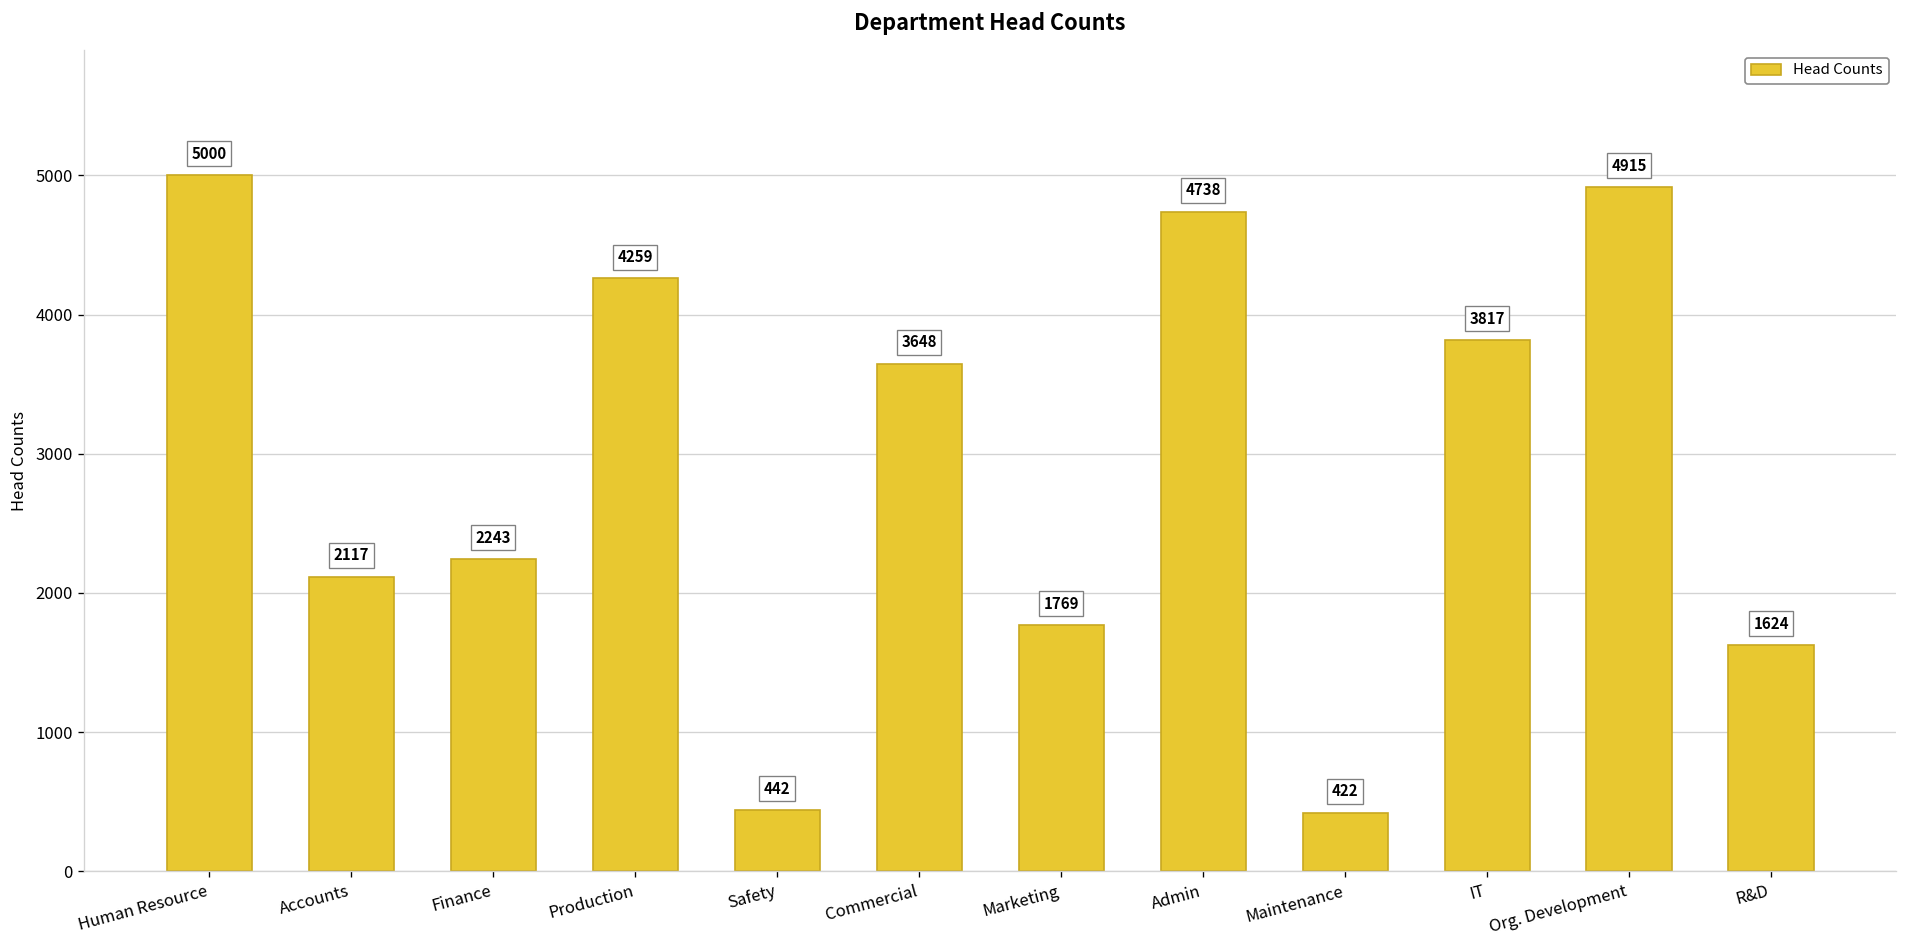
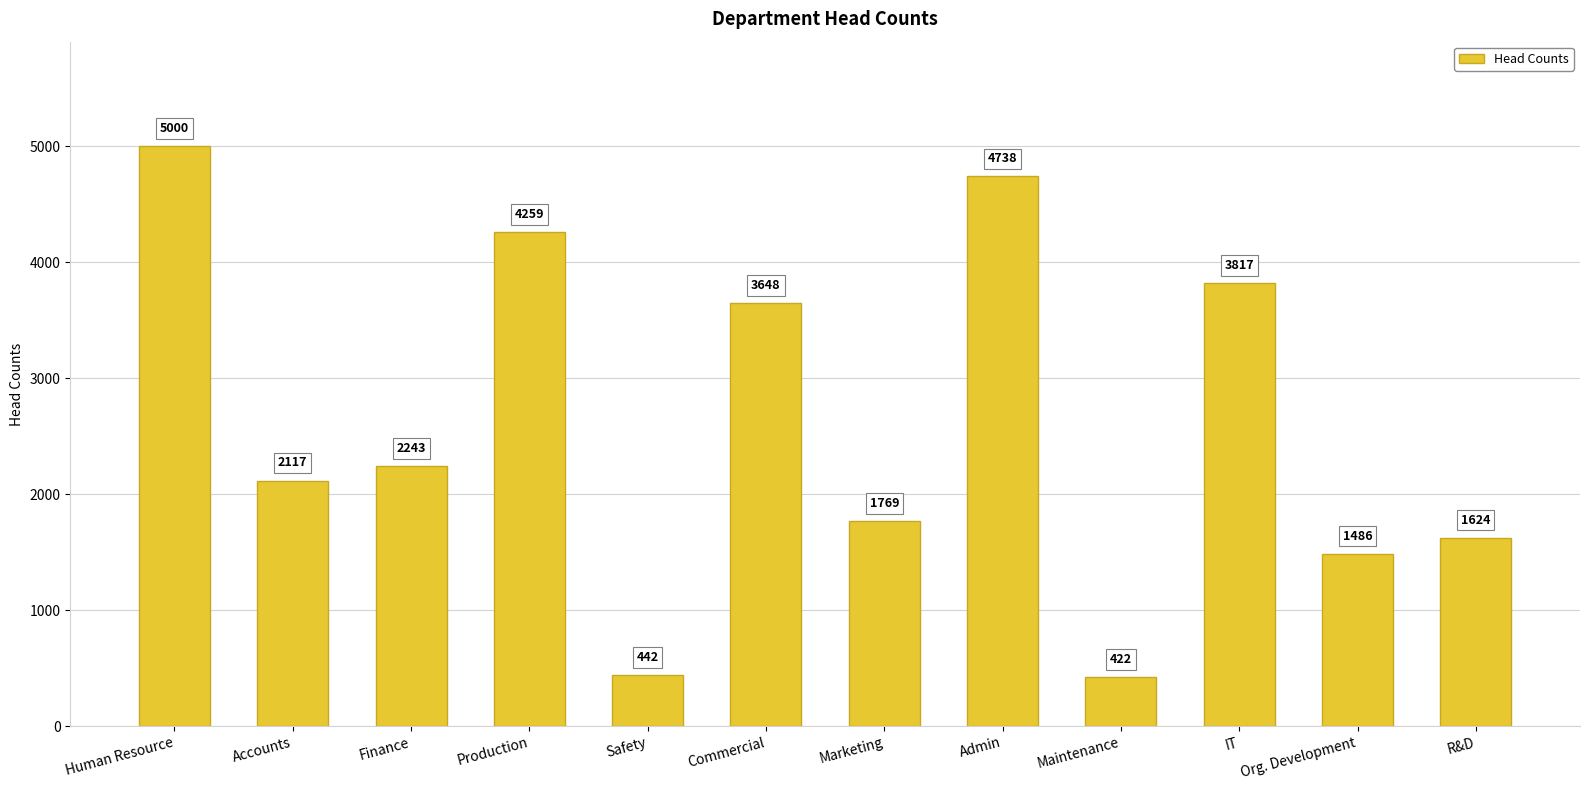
Org. Development: 4915 -> 1486
